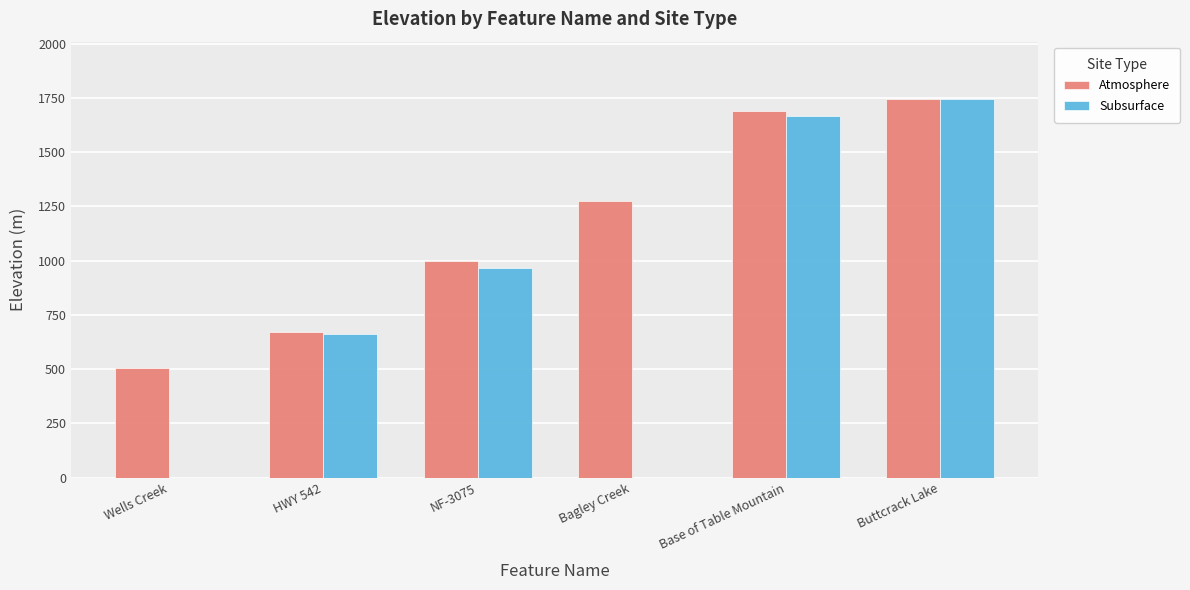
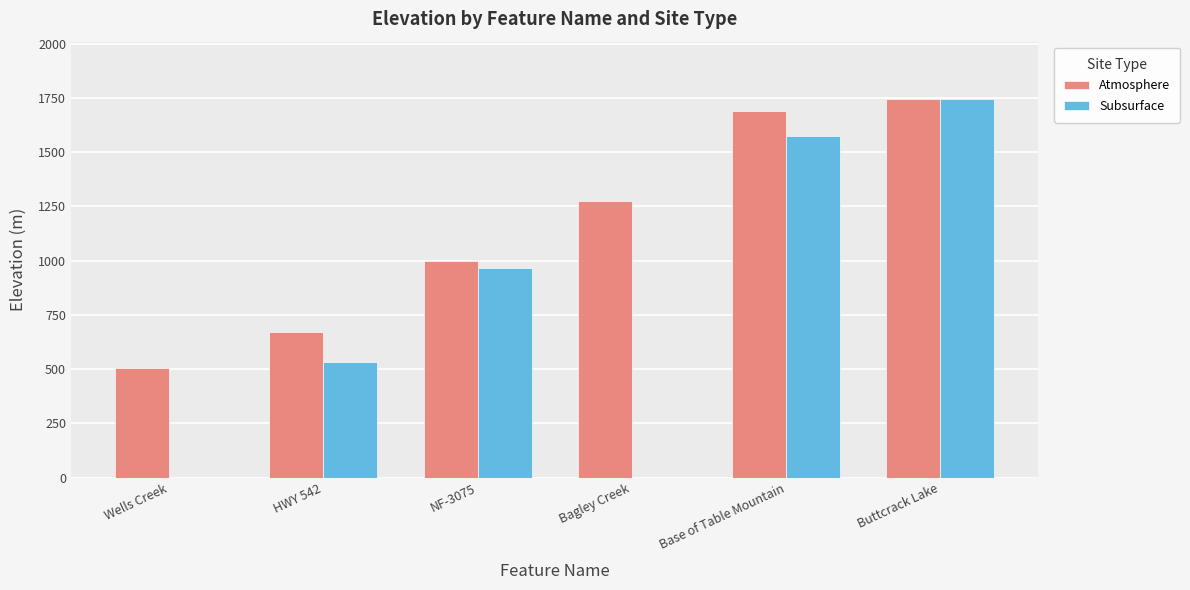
Subsurface, HWY 542: 660 -> 530
Subsurface, Base of Table Mountain: 1670 -> 1580
